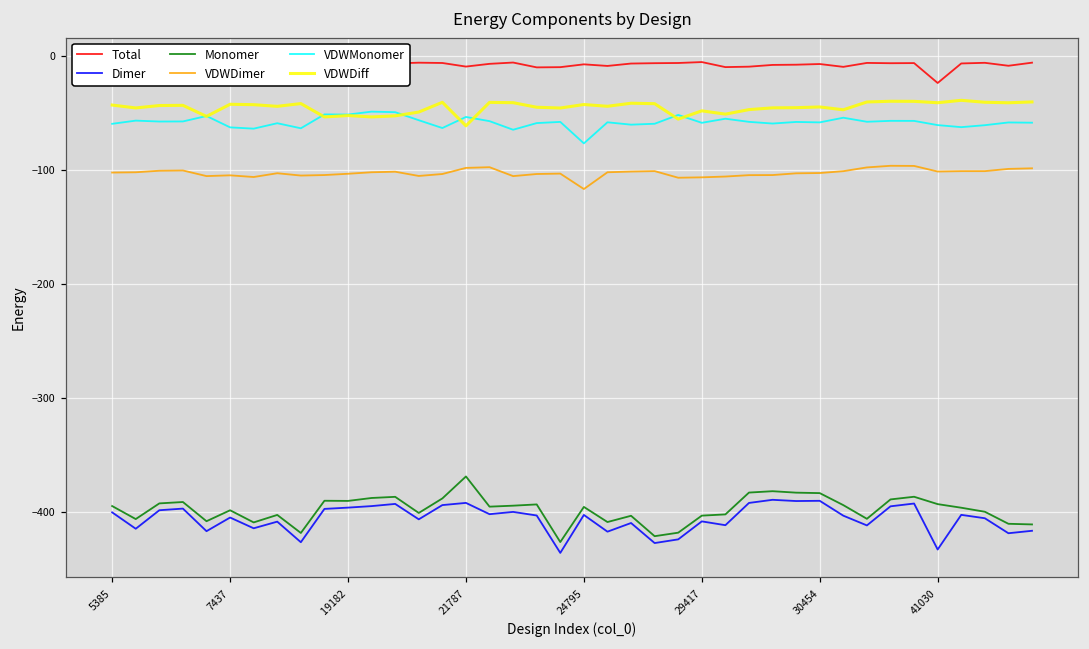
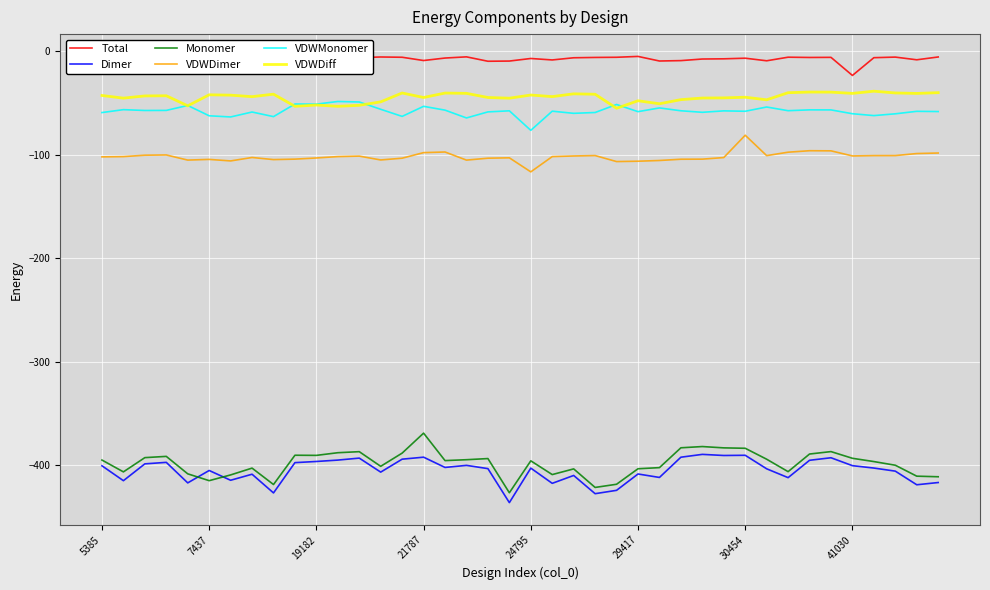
Monomer, 7437: -399 -> -415
VDWDiff, 21787: -61 -> -45
VDWDimer, 30454: -103 -> -81
Dimer, 41030: -433 -> -401
